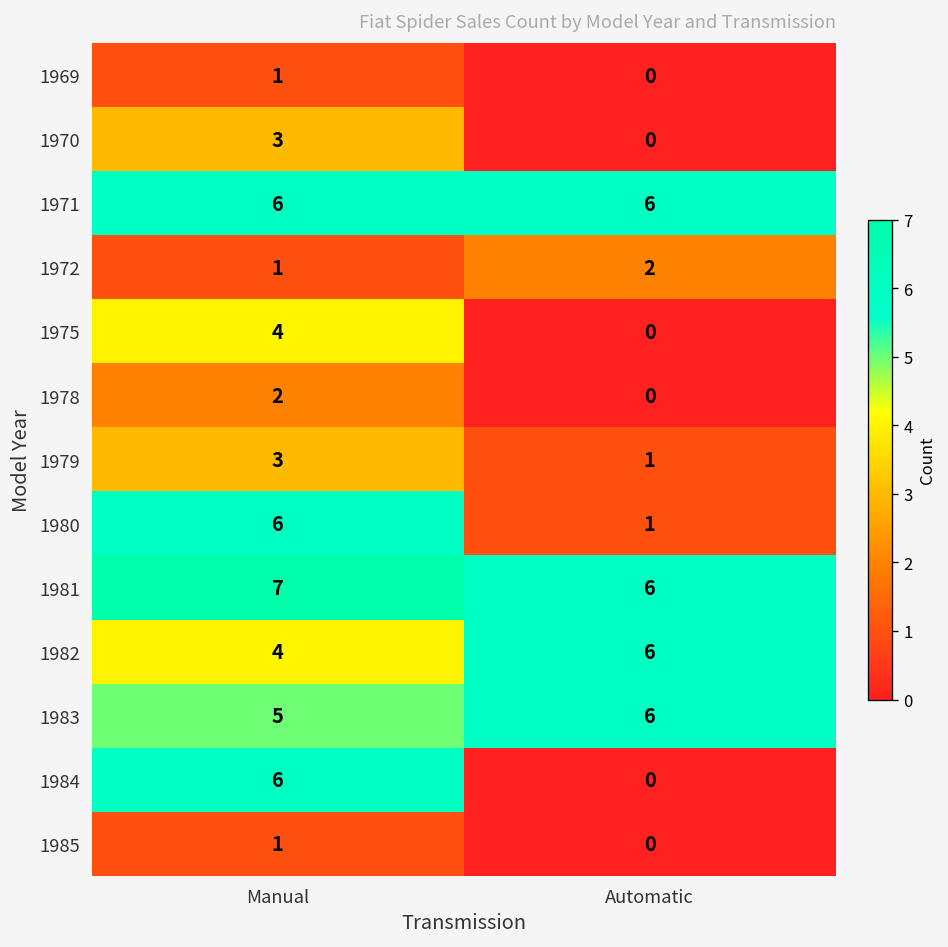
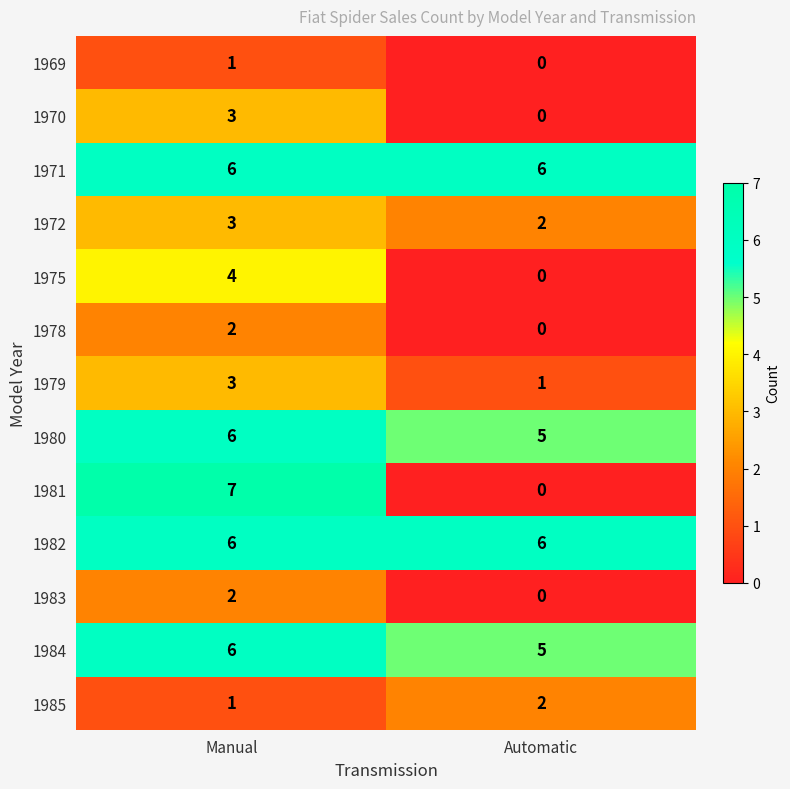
1972, Manual: 1 -> 3
1980, Automatic: 1 -> 5
1981, Automatic: 6 -> 0
1982, Manual: 4 -> 6
1983, Manual: 5 -> 2
1983, Automatic: 6 -> 0
1984, Automatic: 0 -> 5
1985, Automatic: 0 -> 2
